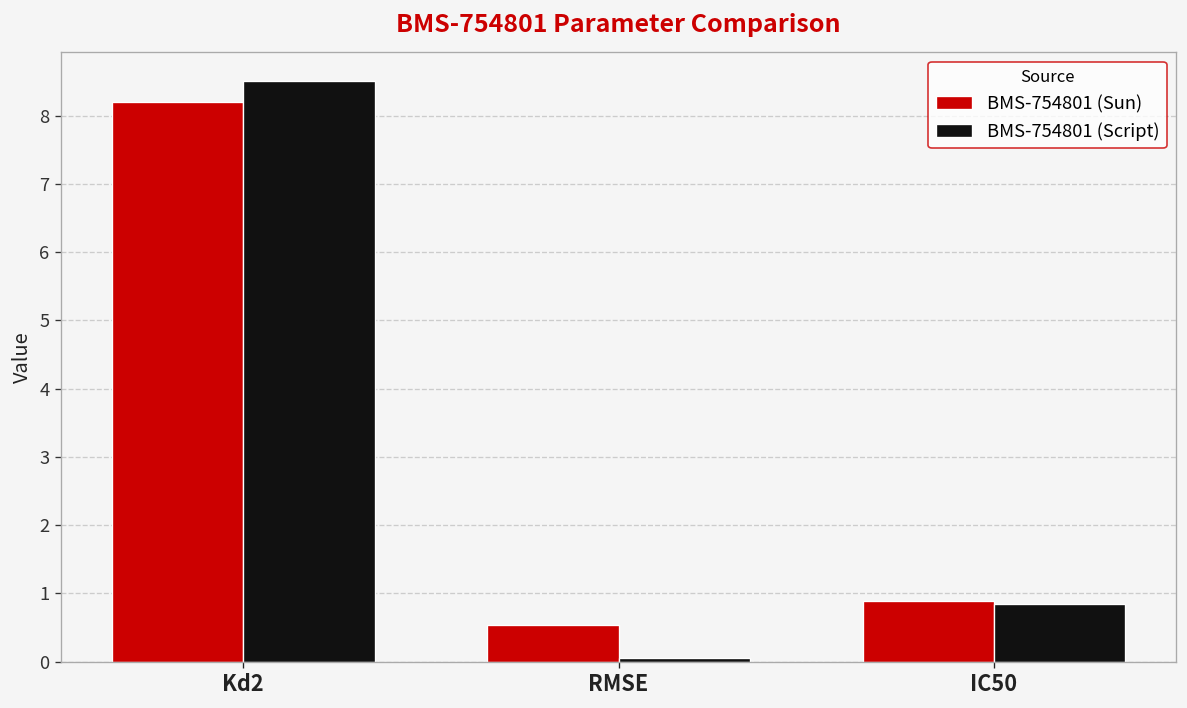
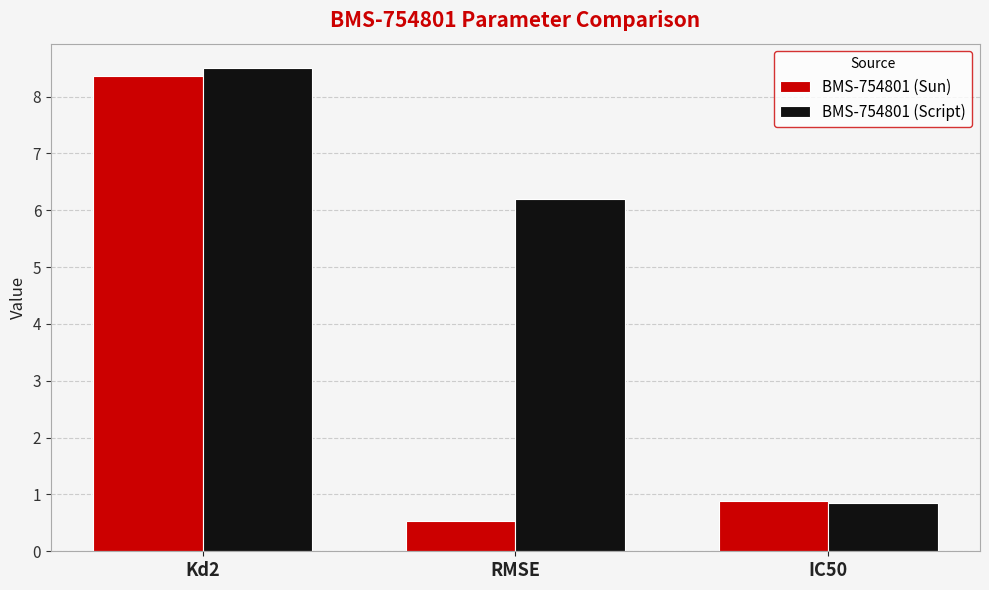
BMS-754801 (Sun), Kd2: 8.2 -> 8.4
BMS-754801 (Script), RMSE: 0.0 -> 6.2
